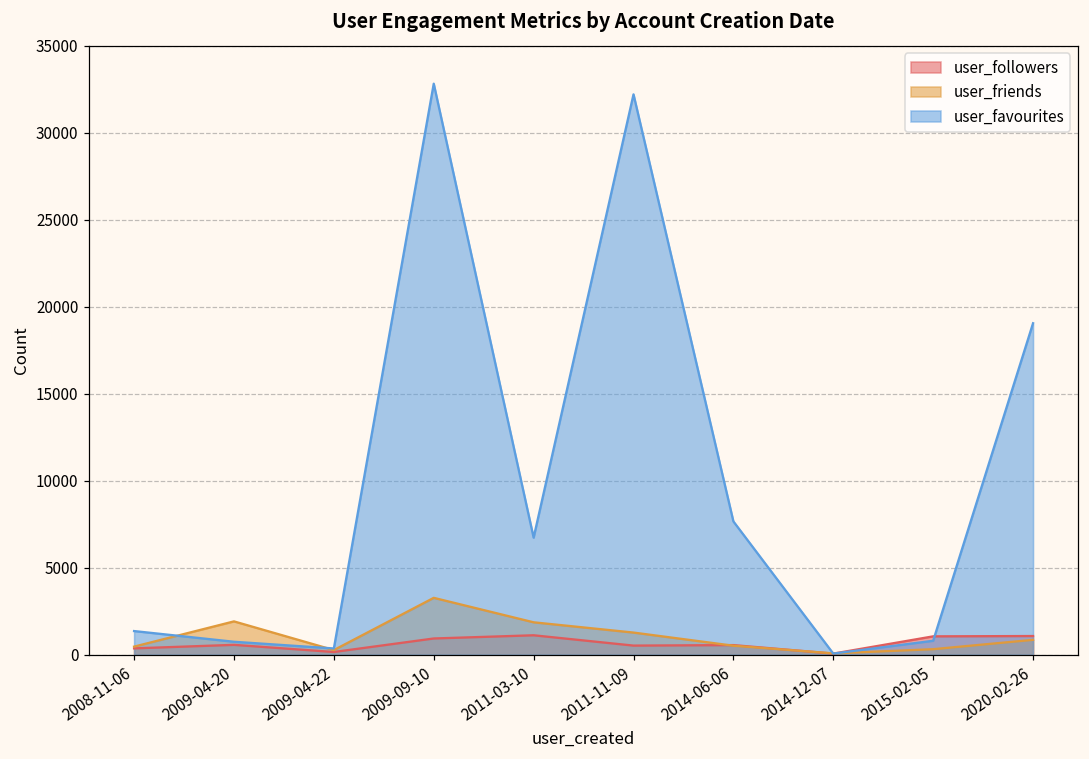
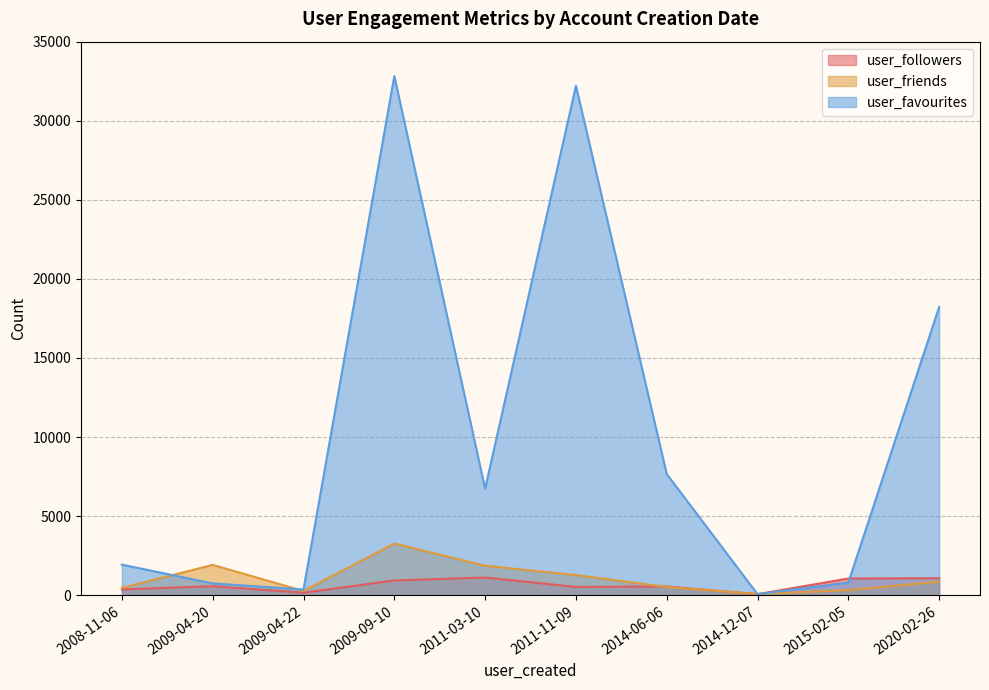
user_favourites, 2008-11-06: 1400 -> 1900
user_favourites, 2020-02-26: 19100 -> 18200
